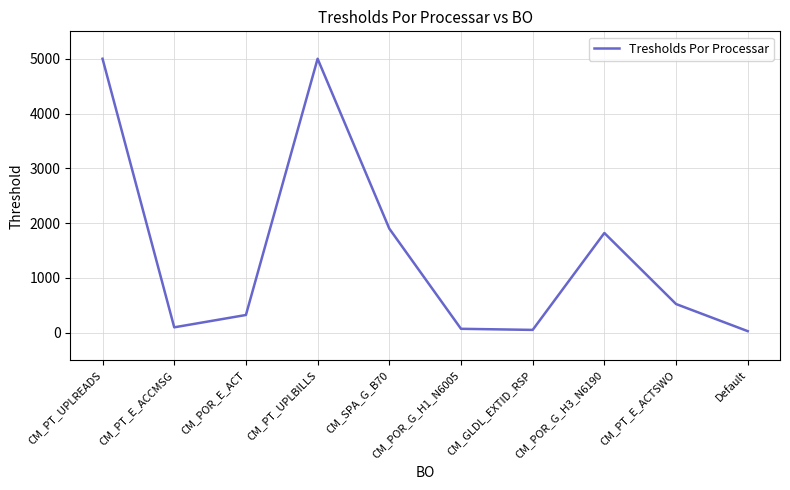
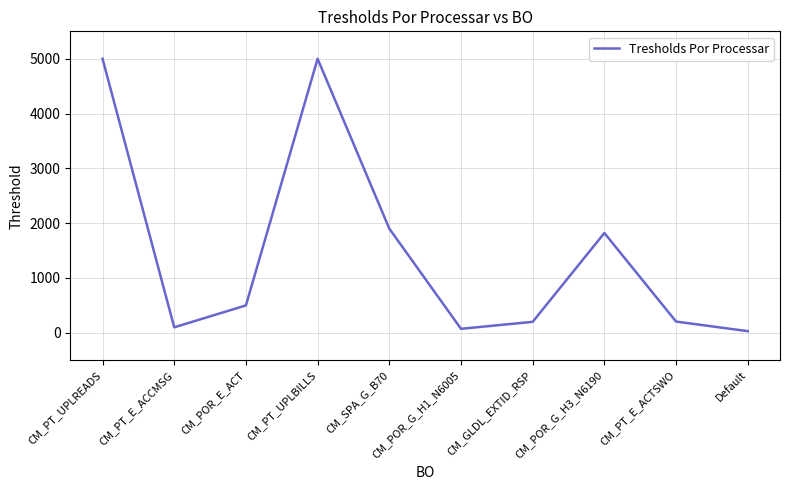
CM_POR_E_ACT: 300 -> 500
CM_GLDL_EXTID_RSP: 100 -> 200
CM_PT_E_ACTSWO: 500 -> 200
